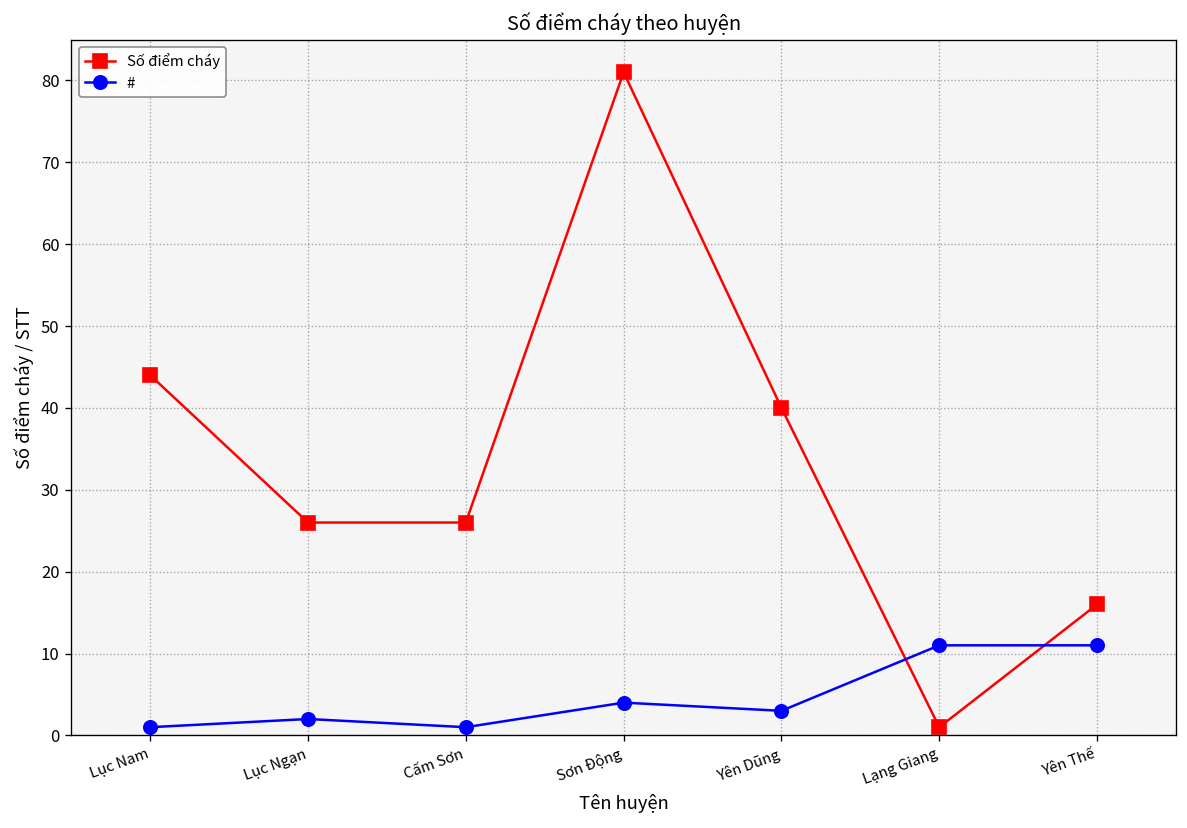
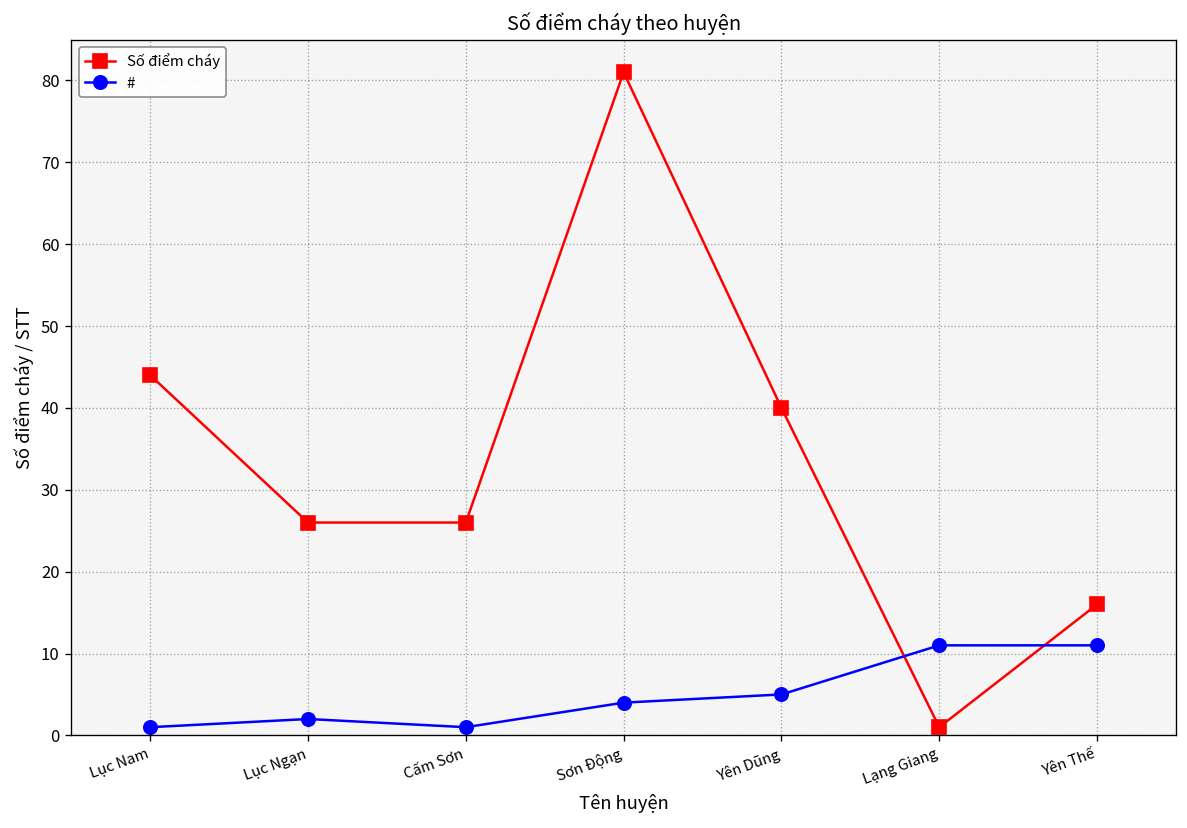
#, Yên Dũng: 3 -> 5
